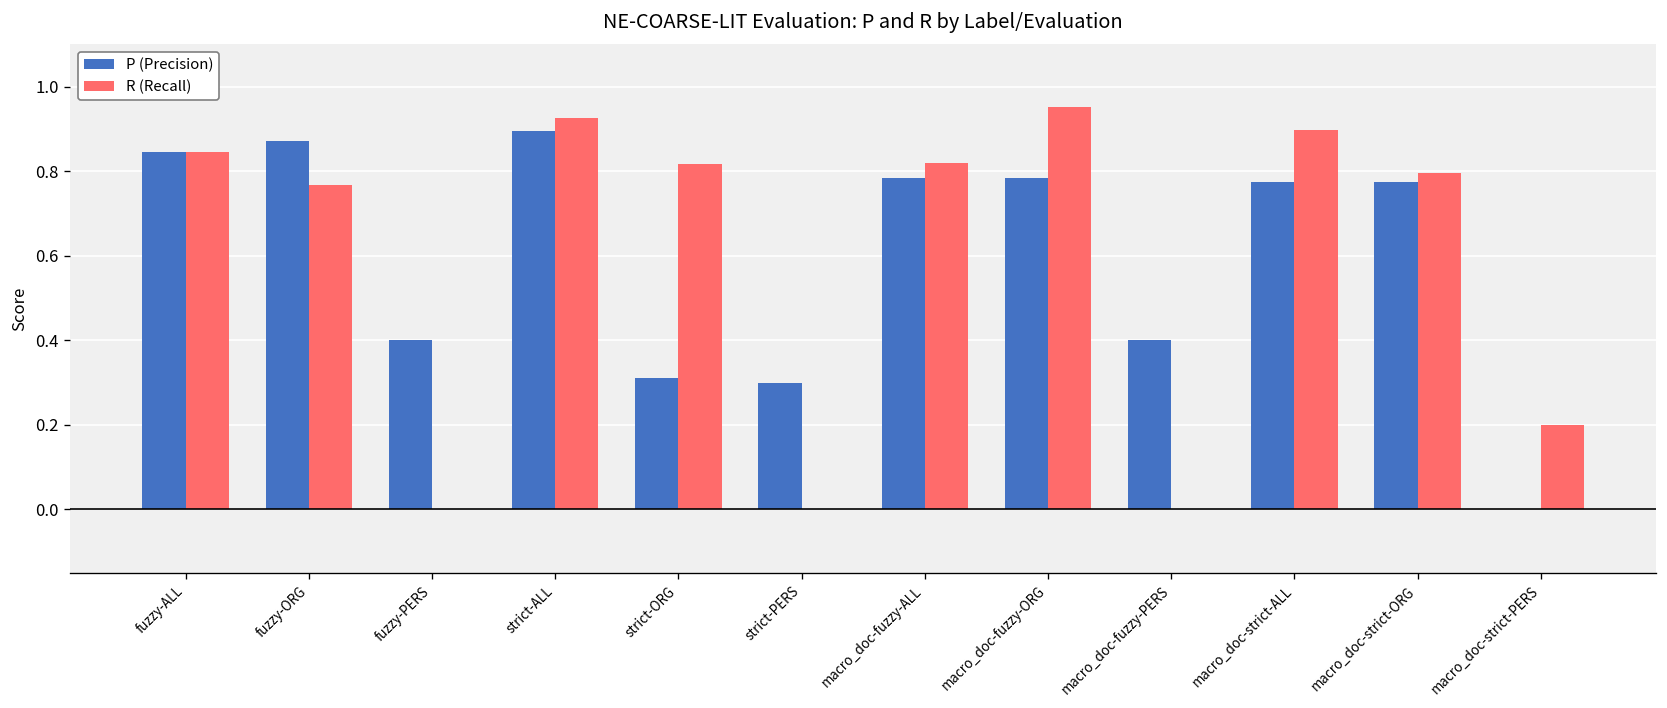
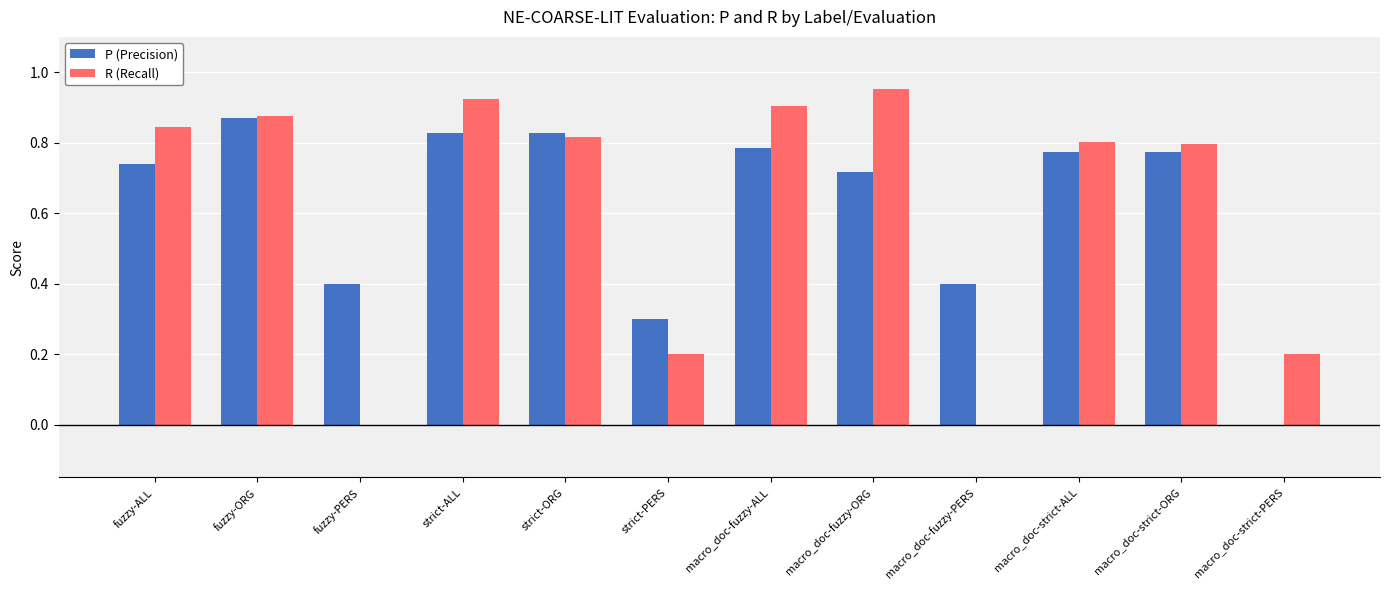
P (Precision), fuzzy-ALL: 0.85 -> 0.74
R (Recall), fuzzy-ORG: 0.77 -> 0.88
P (Precision), strict-ALL: 0.90 -> 0.83
P (Precision), strict-ORG: 0.31 -> 0.83
R (Recall), strict-PERS: 0.0 -> 0.2
R (Recall), macro_doc-fuzzy-ALL: 0.82 -> 0.90
P (Precision), macro_doc-fuzzy-ORG: 0.78 -> 0.72
R (Recall), macro_doc-strict-ALL: 0.90 -> 0.80
